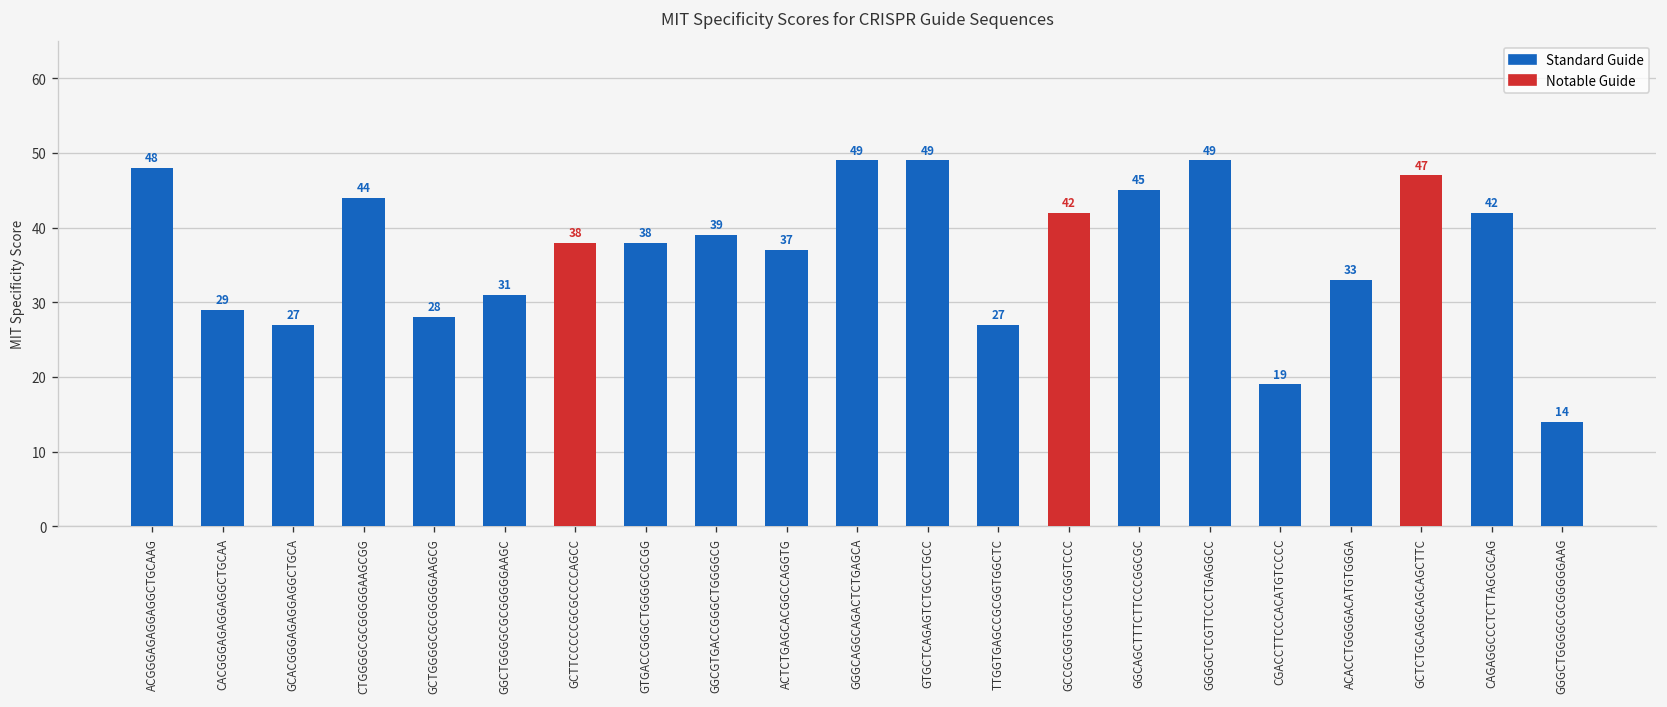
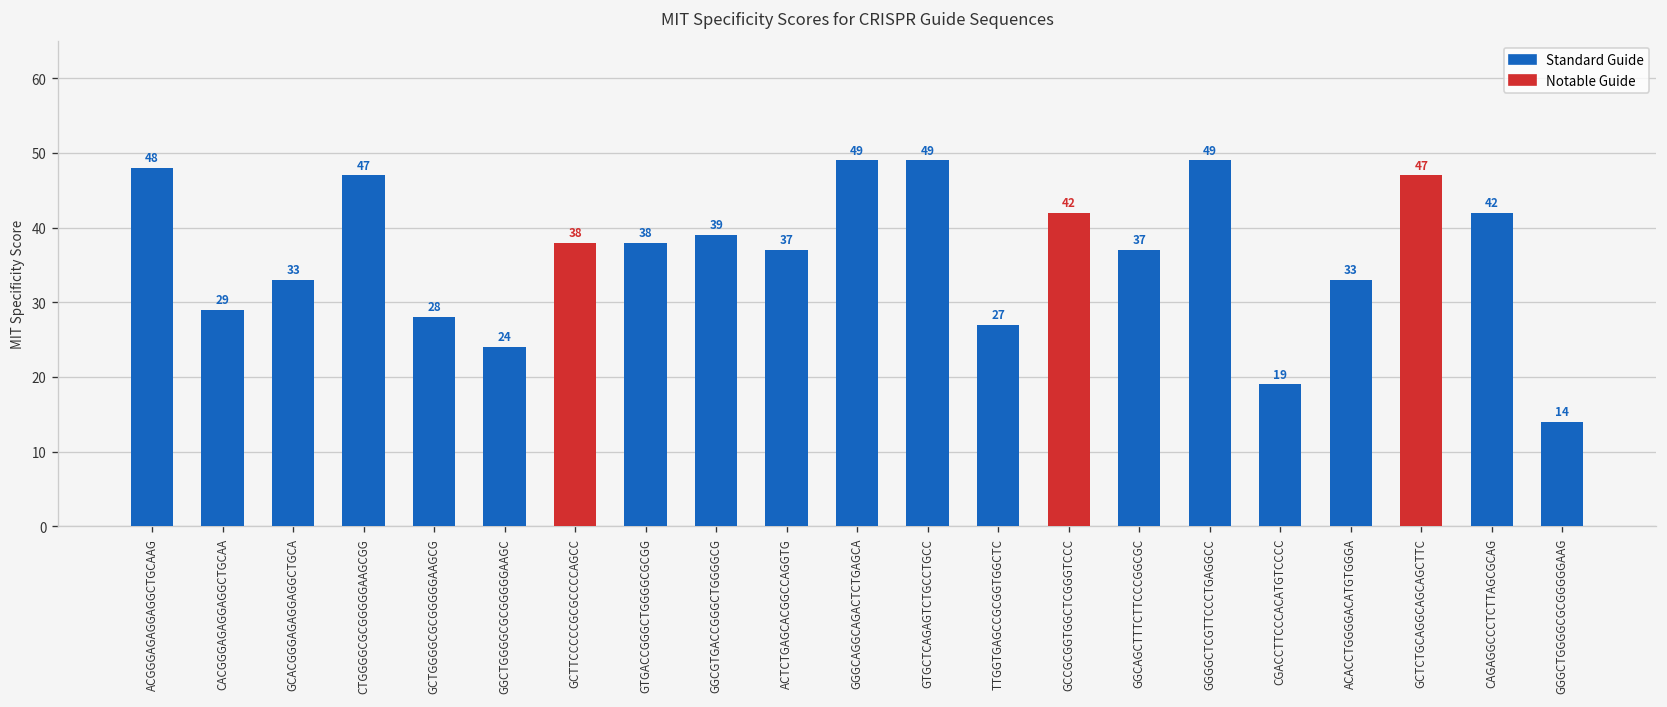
GCACGGGAGAGGAGGCTGCA: 27 -> 33
CTGGGGCGCGGGGGAAGCGG: 44 -> 47
GGCTGGGGCGCGGGGGAAGC: 31 -> 24
GGCAGCTTTCTTCCCGGCGC: 45 -> 37
